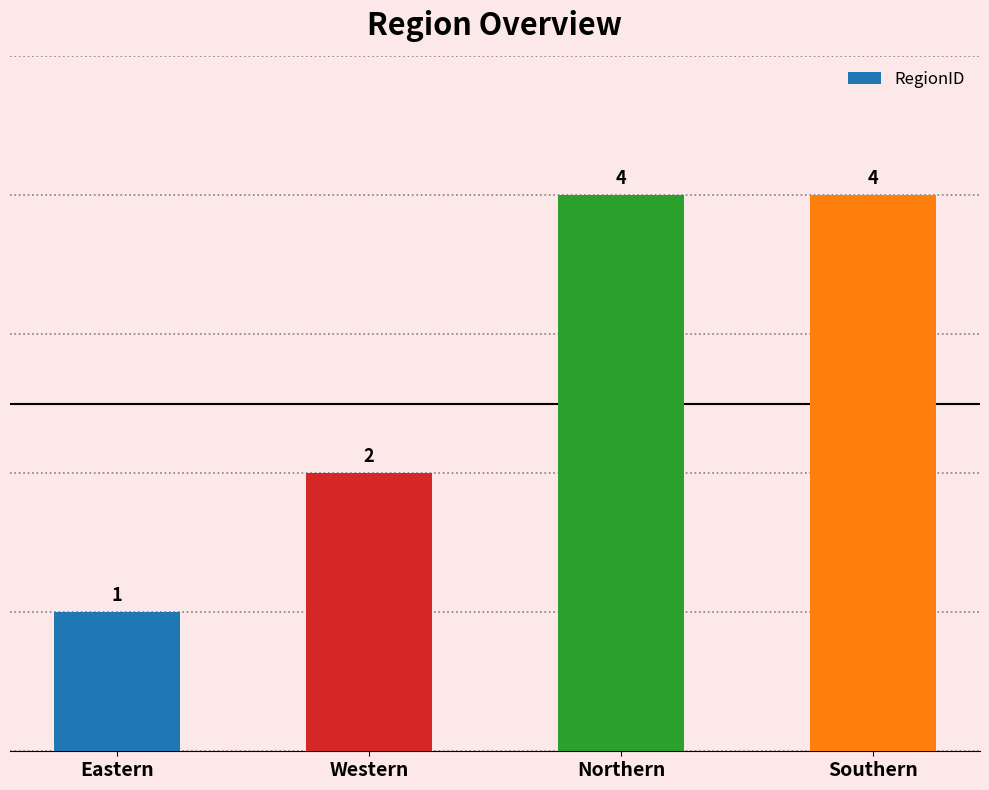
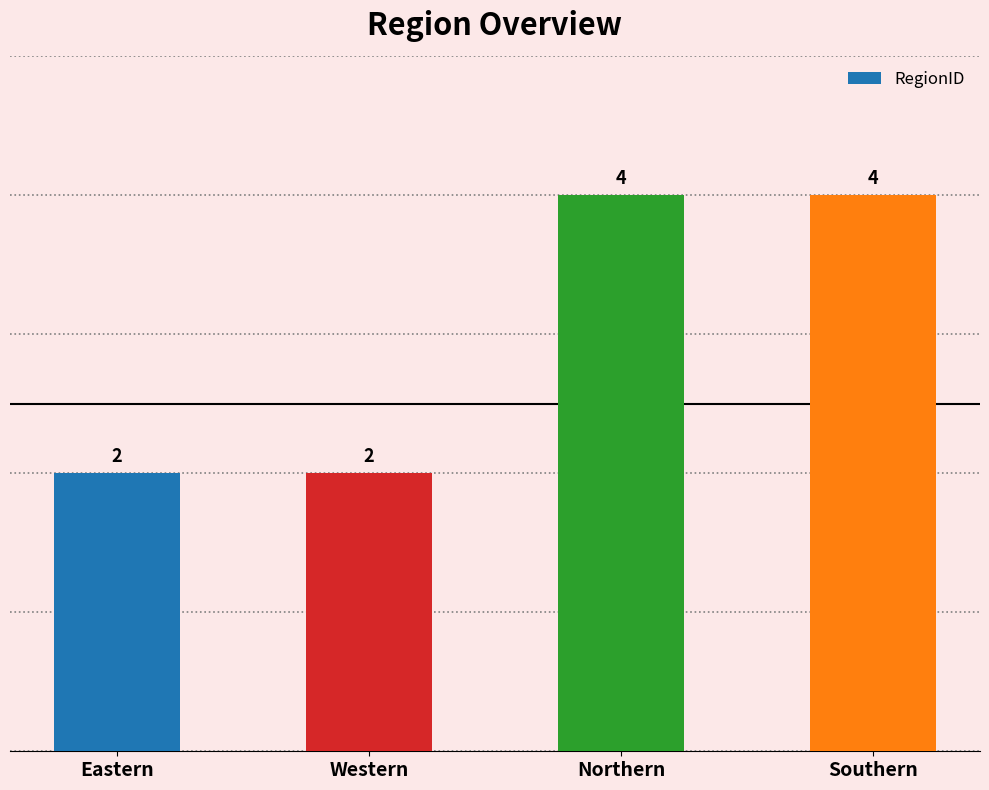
Eastern: 1 -> 2
